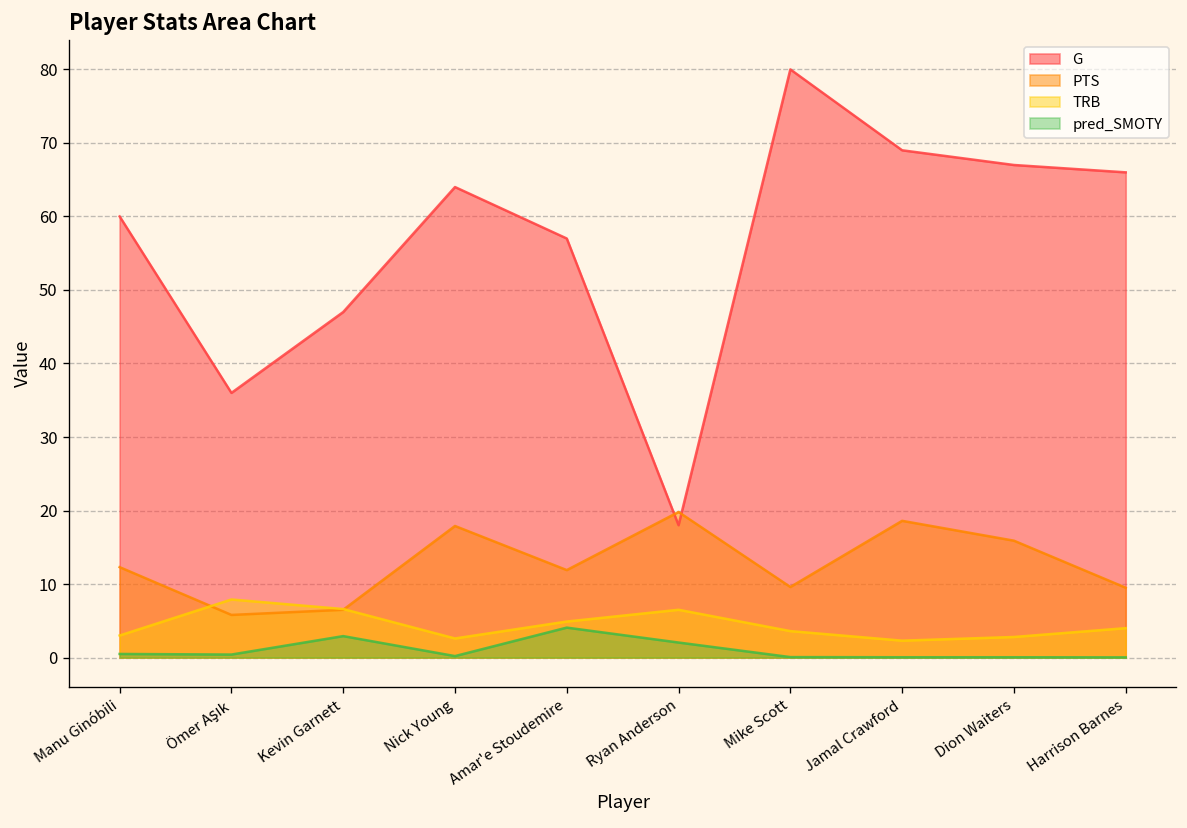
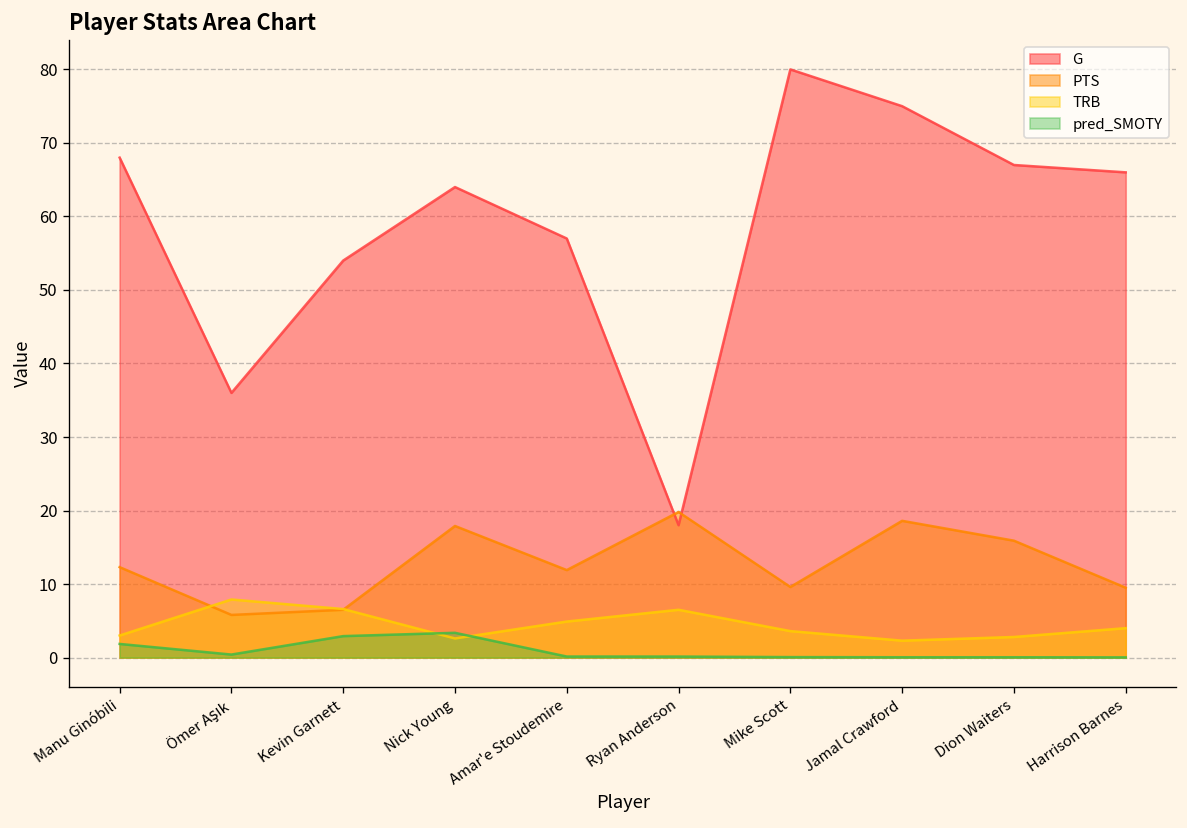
G, Manu Ginóbili: 60 -> 68
pred_SMOTY, Manu Ginóbili: 0 -> 2
G, Kevin Garnett: 47 -> 54
pred_SMOTY, Nick Young: 0 -> 3
pred_SMOTY, Amar'e Stoudemire: 4 -> 0
pred_SMOTY, Ryan Anderson: 2 -> 0
G, Jamal Crawford: 69 -> 75
